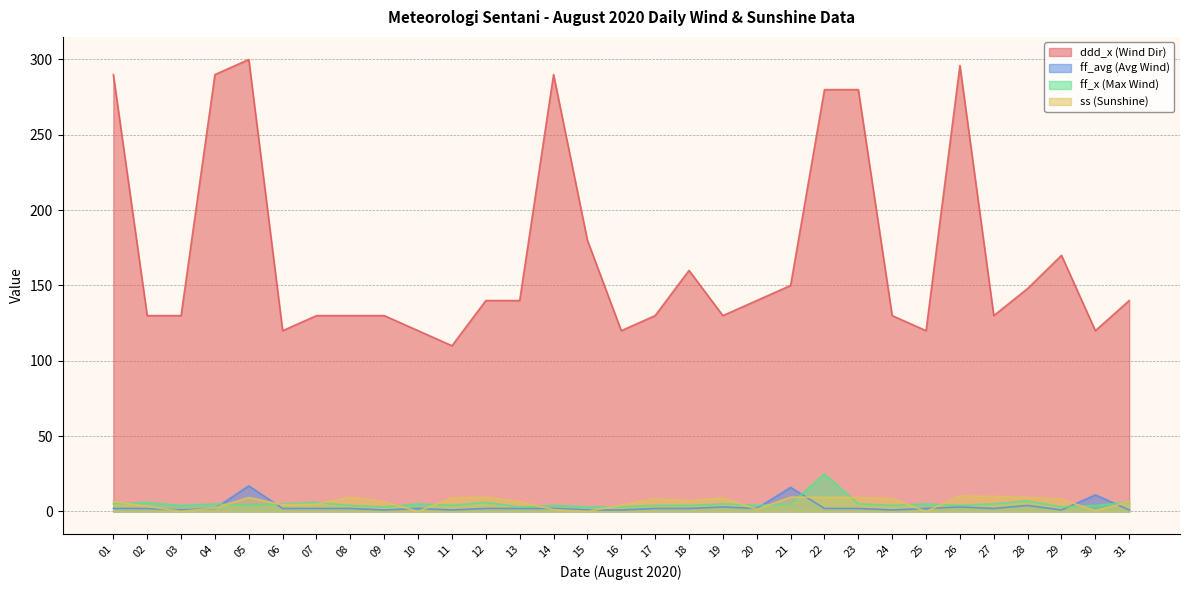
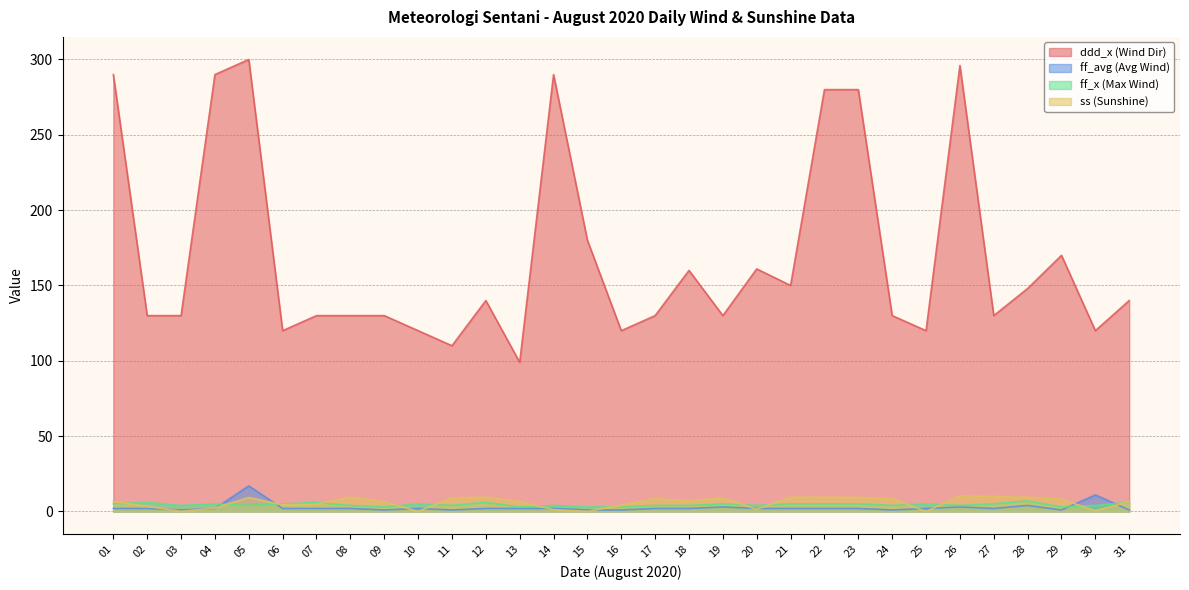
ddd_x (Wind Dir), 13: 140 -> 99
ddd_x (Wind Dir), 20: 140 -> 161
ff_avg (Avg Wind), 21: 16 -> 2
ff_x (Max Wind), 22: 25 -> 5
